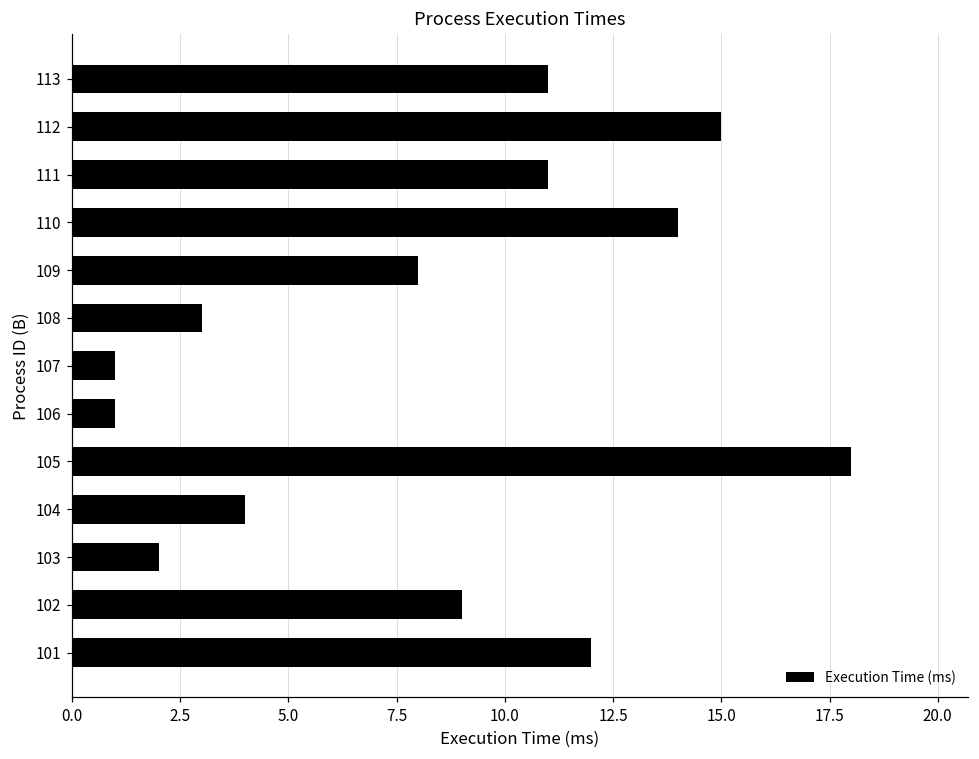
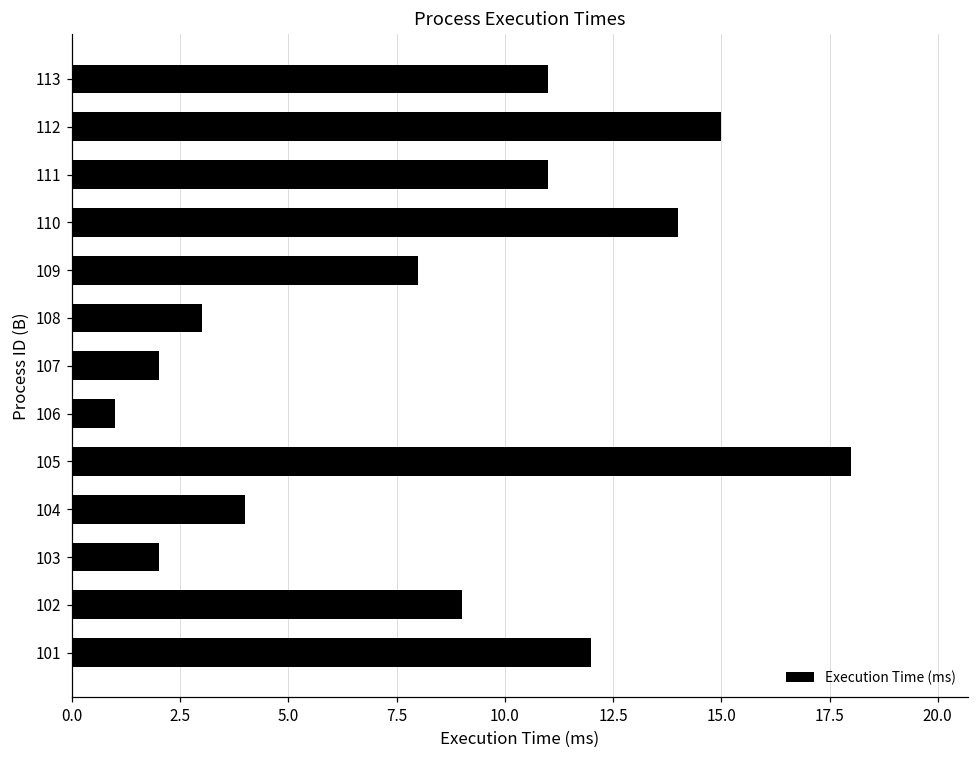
107: 1 -> 2
